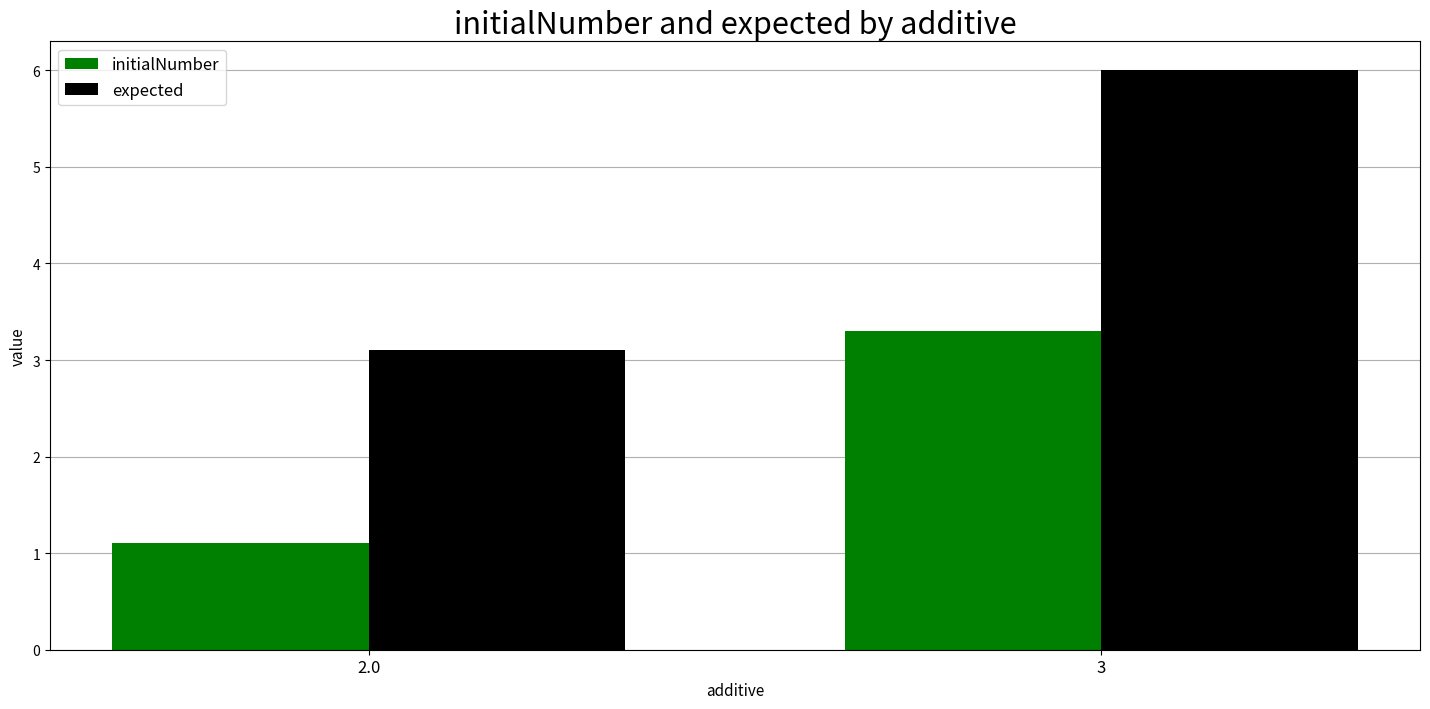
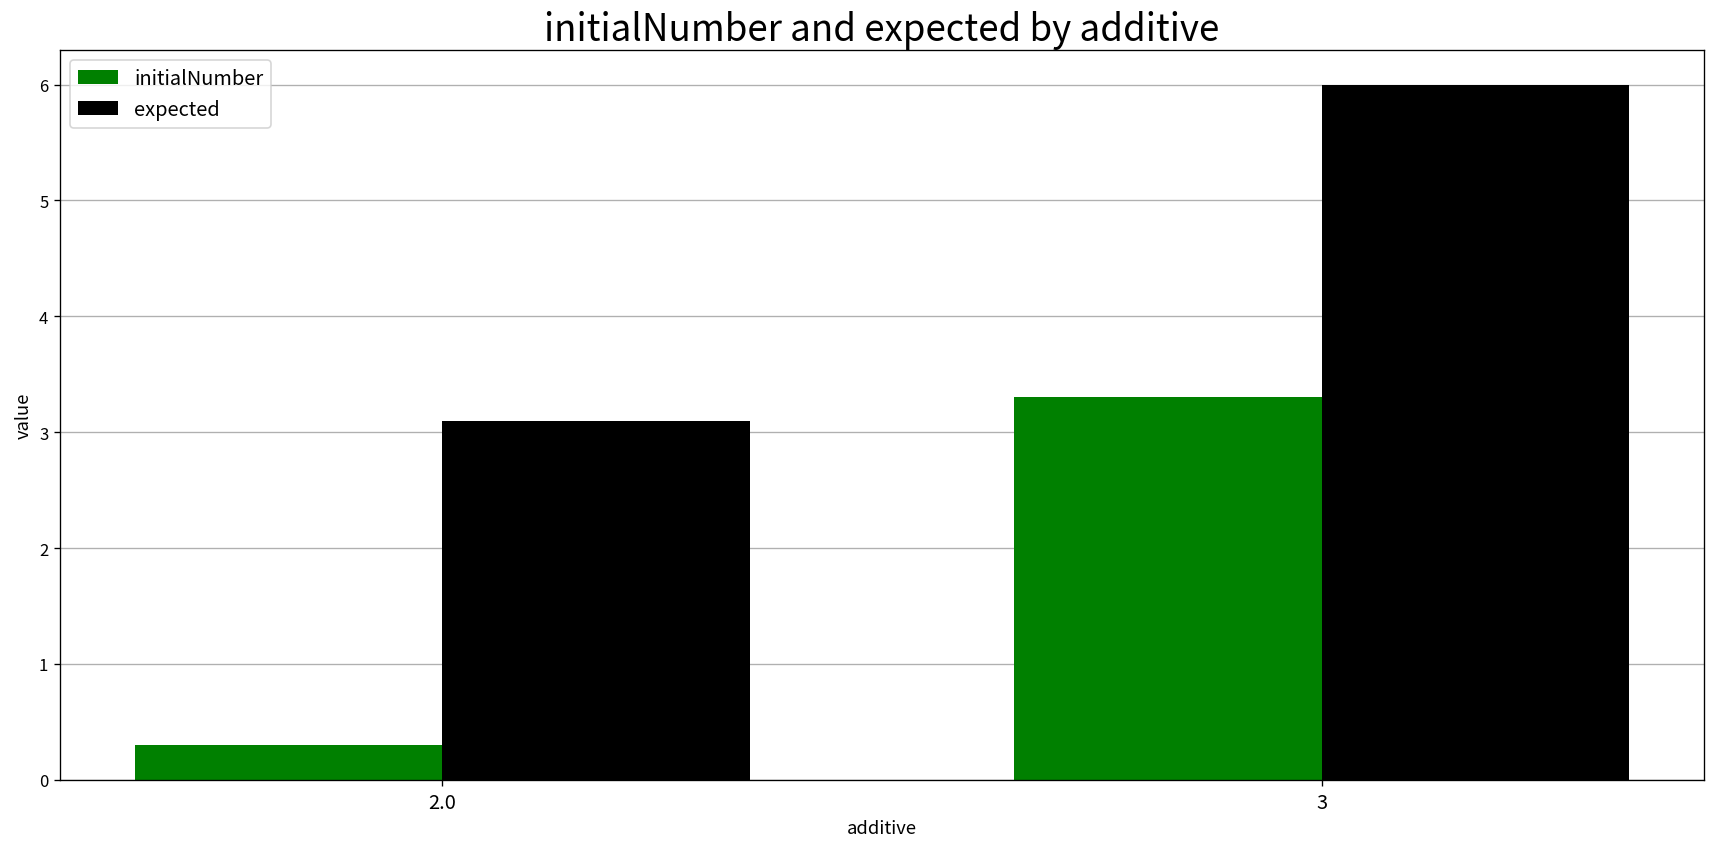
initialNumber, 2.0: 1.1 -> 0.3
